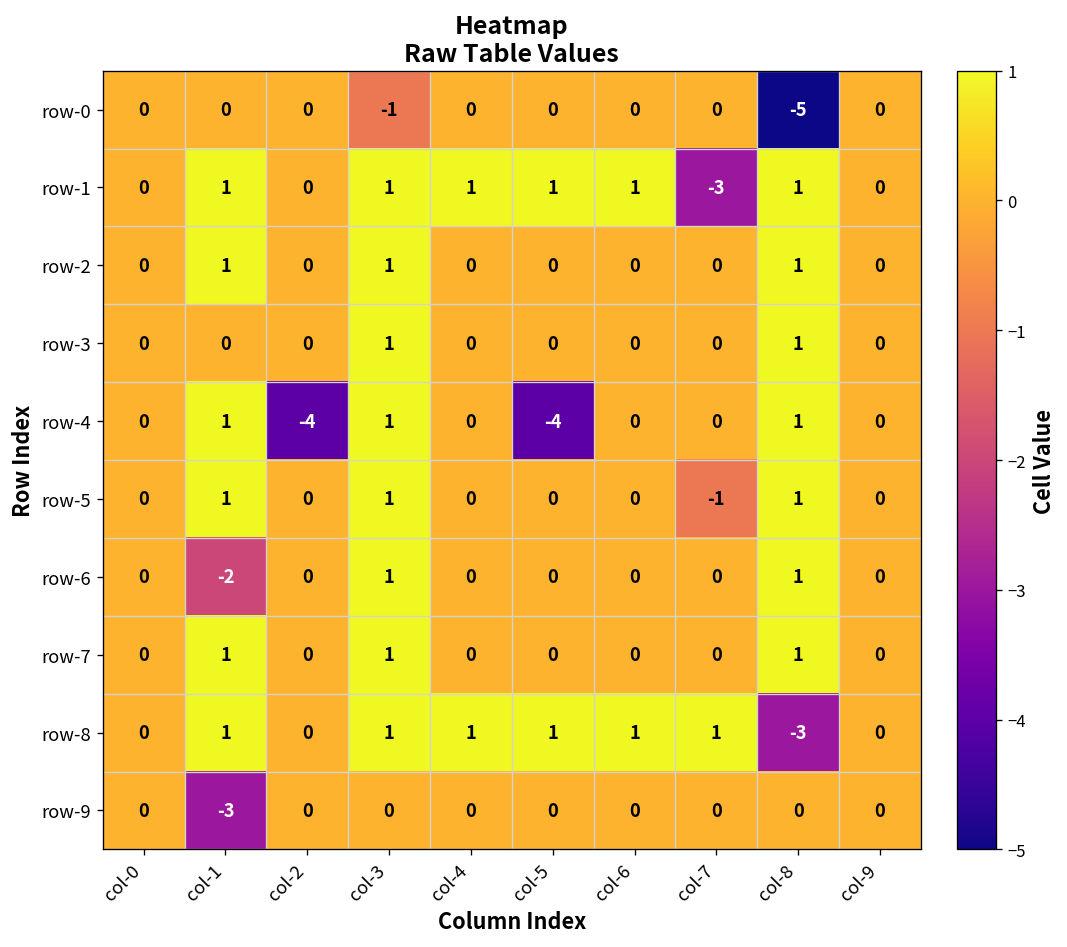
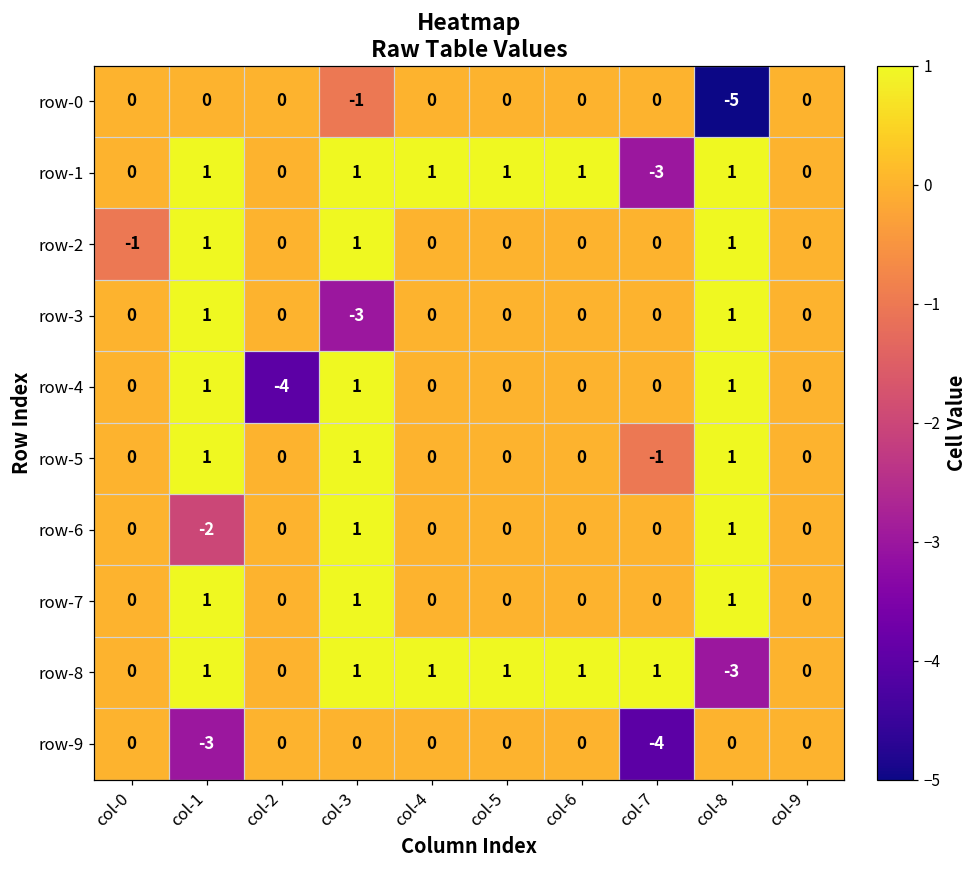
row-2, col-0: 0 -> -1
row-3, col-1: 0 -> 1
row-3, col-3: 1 -> -3
row-4, col-5: -4 -> 0
row-9, col-7: 0 -> -4
